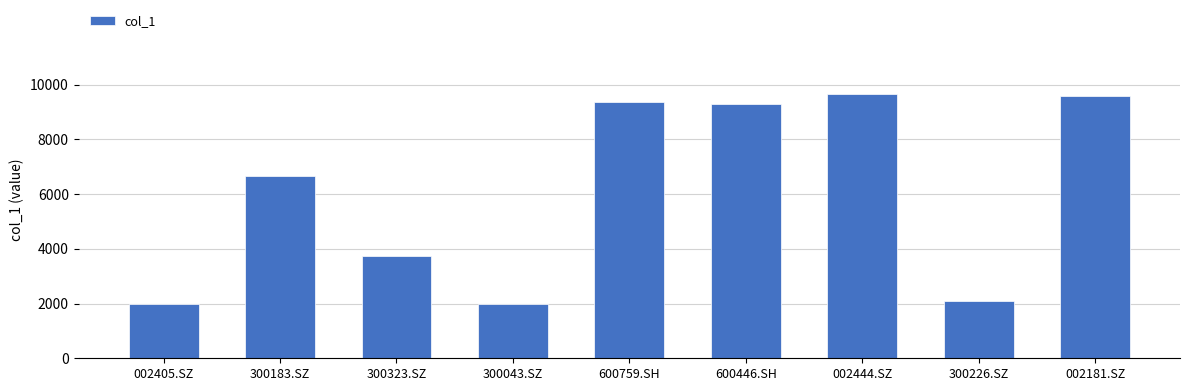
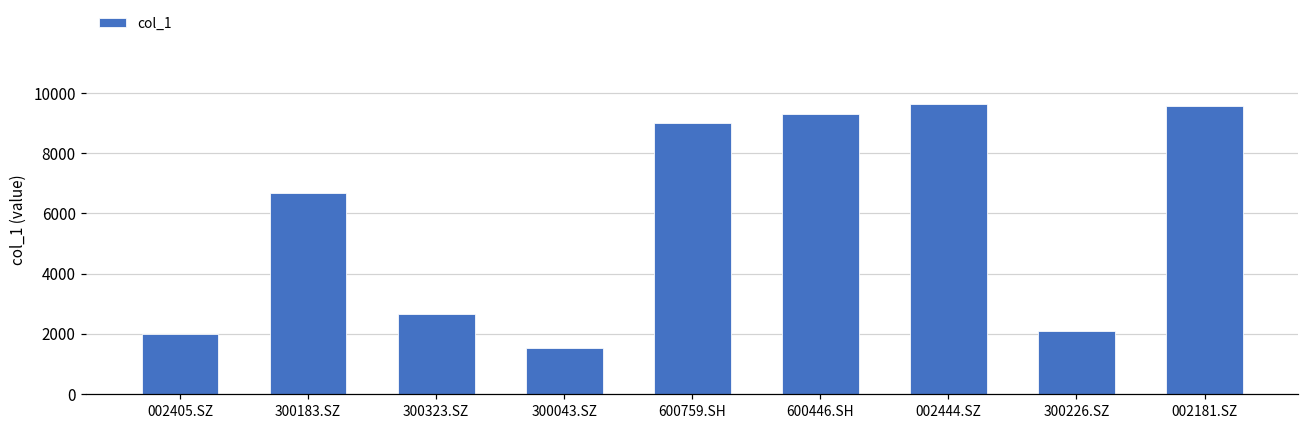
300323.SZ: 3700 -> 2700
300043.SZ: 2000 -> 1500
600759.SH: 9400 -> 9000
